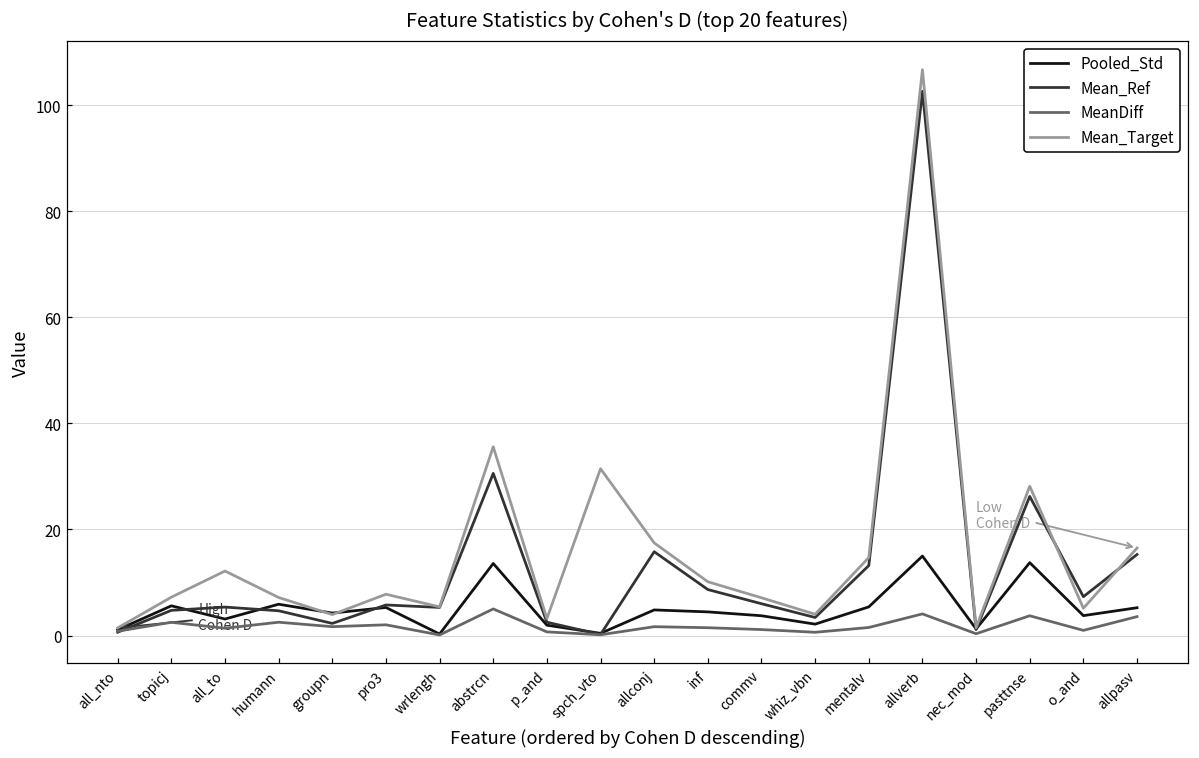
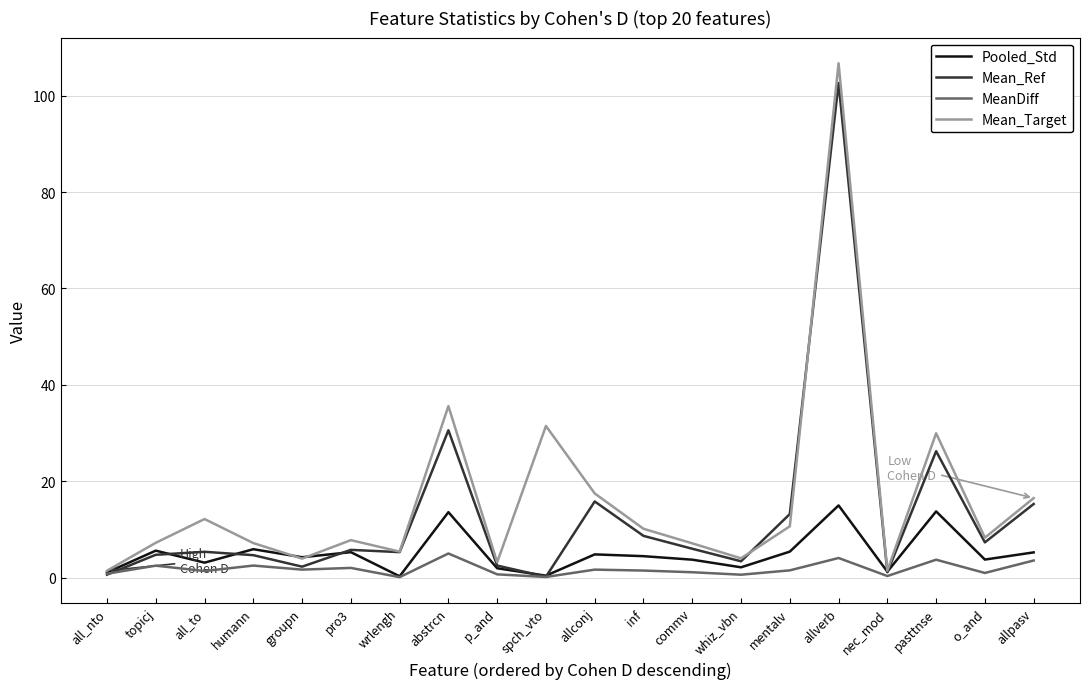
Mean_Target, mentalv: 15 -> 11
Mean_Target, pasttnse: 28 -> 30
Mean_Target, o_and: 5 -> 8
